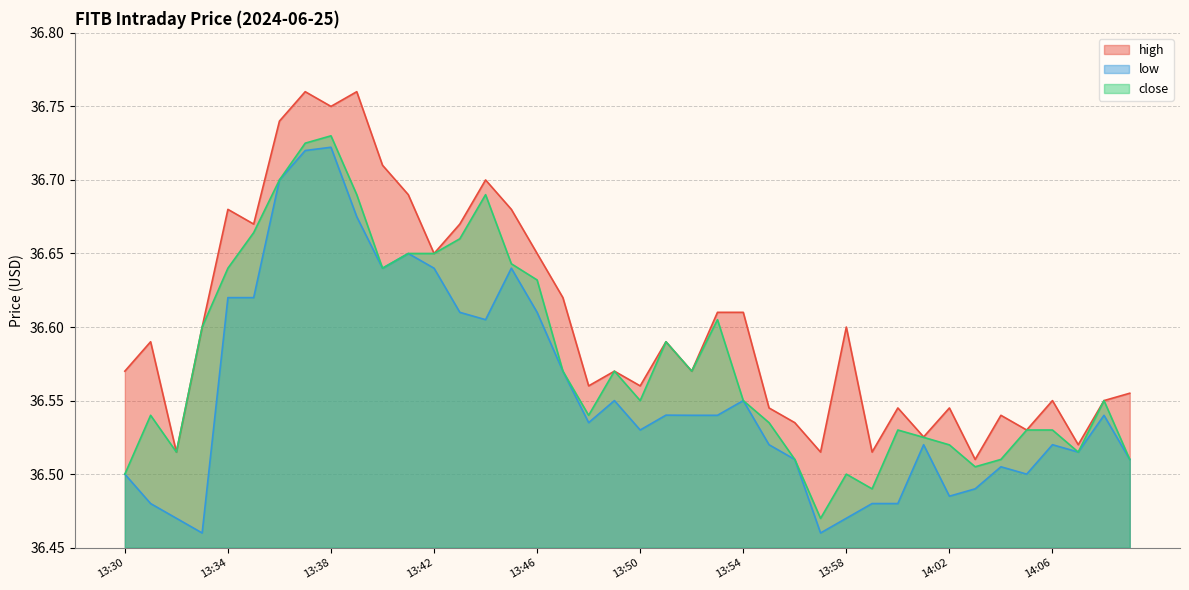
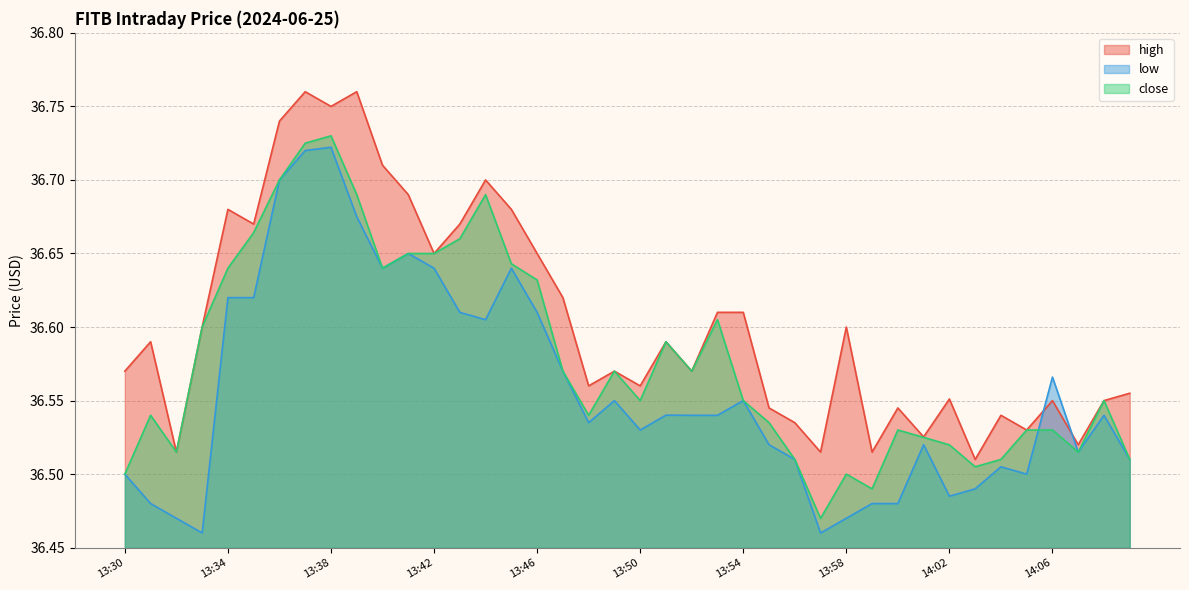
high, 14:02: 36.545 -> 36.551
low, 14:06: 36.520 -> 36.566
